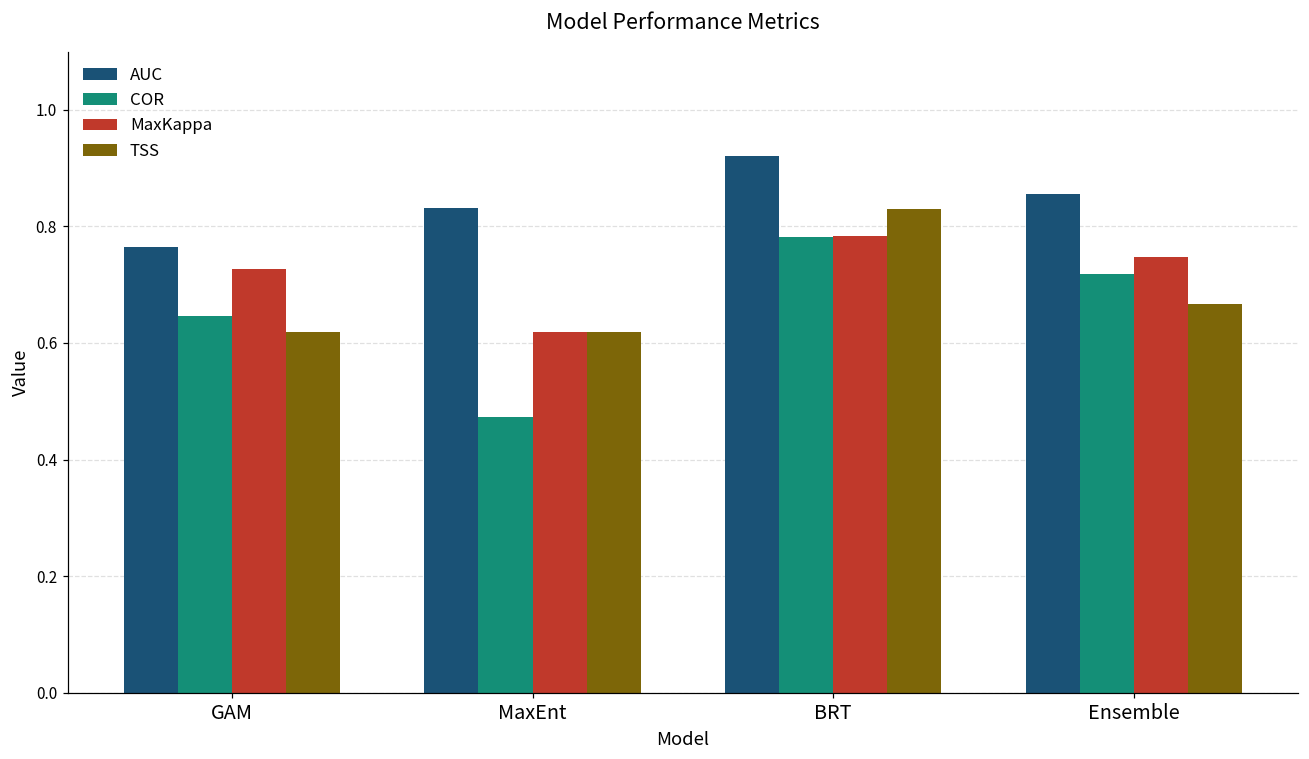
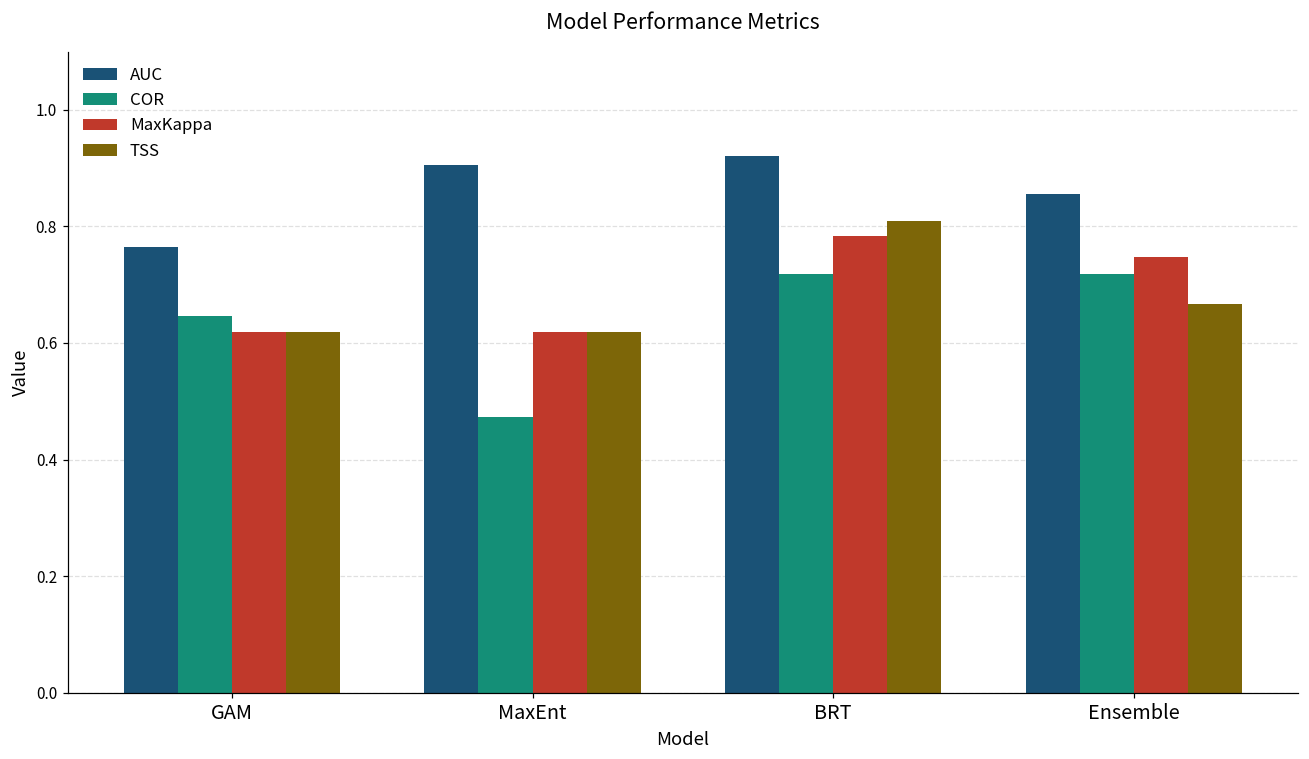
MaxKappa, GAM: 0.73 -> 0.62
AUC, MaxEnt: 0.83 -> 0.90
COR, BRT: 0.78 -> 0.72
TSS, BRT: 0.83 -> 0.81
